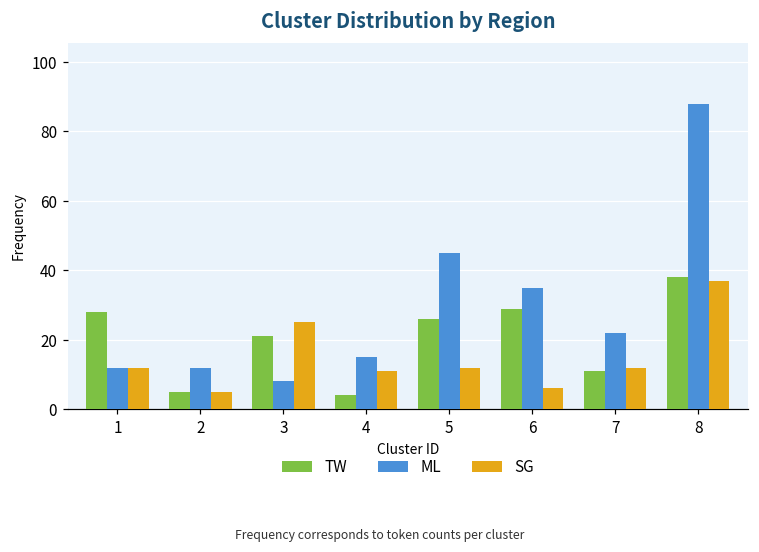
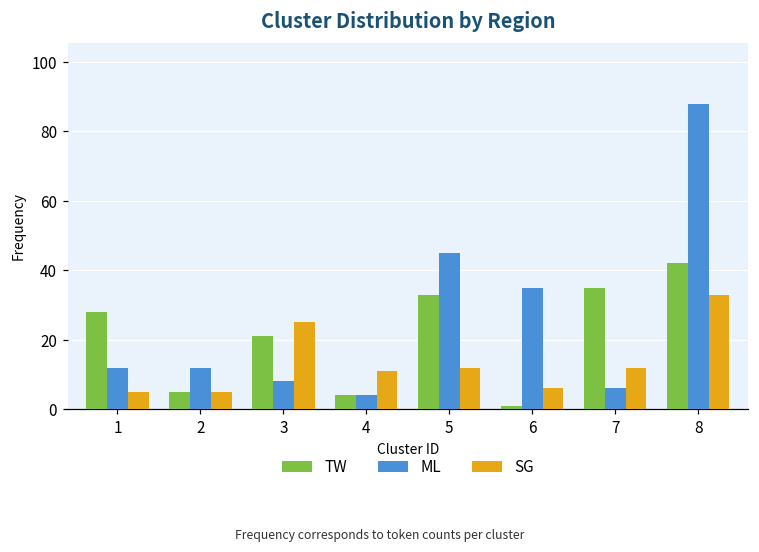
SG, 1: 12 -> 5
ML, 4: 15 -> 4
TW, 5: 26 -> 33
TW, 6: 29 -> 1
TW, 7: 11 -> 35
ML, 7: 22 -> 6
TW, 8: 38 -> 42
SG, 8: 37 -> 33
